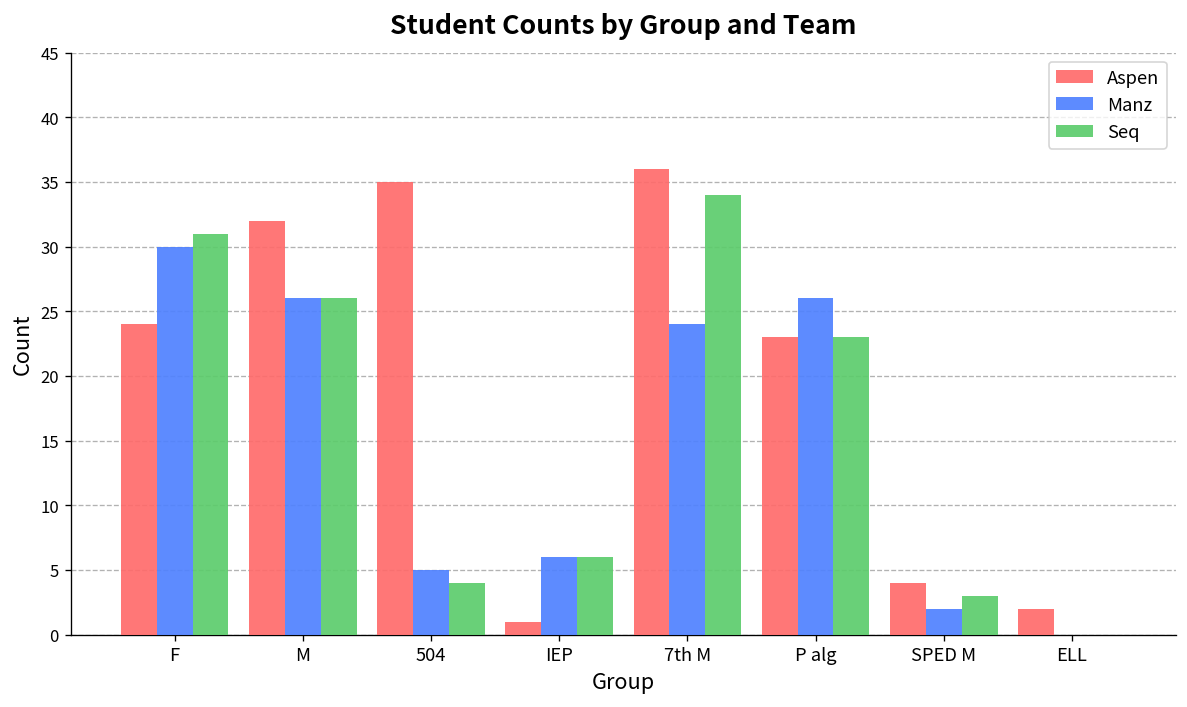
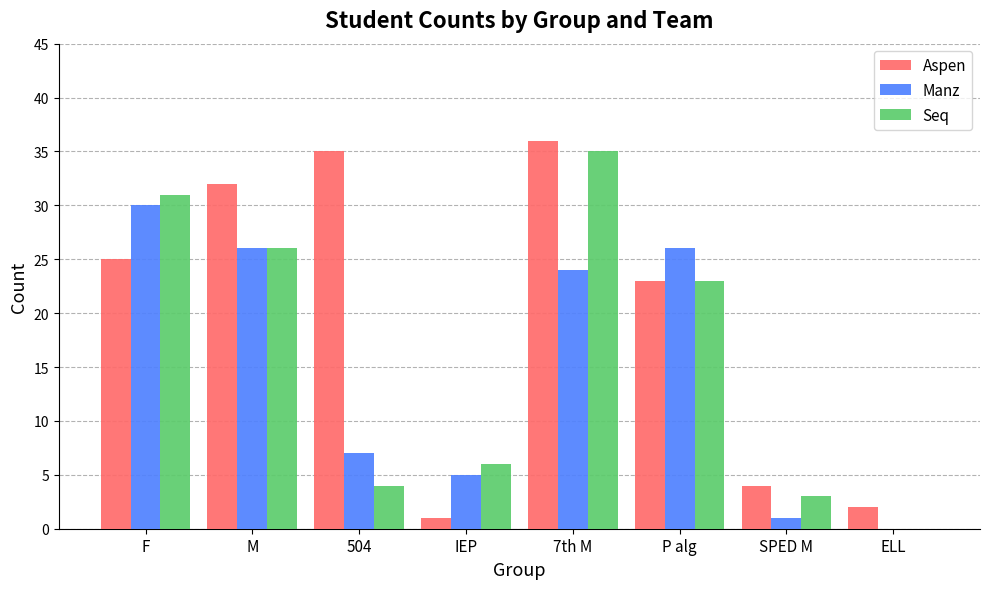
Aspen, F: 24 -> 25
Manz, 504: 5 -> 7
Manz, IEP: 6 -> 5
Seq, 7th M: 34 -> 35
Manz, SPED M: 2 -> 1
